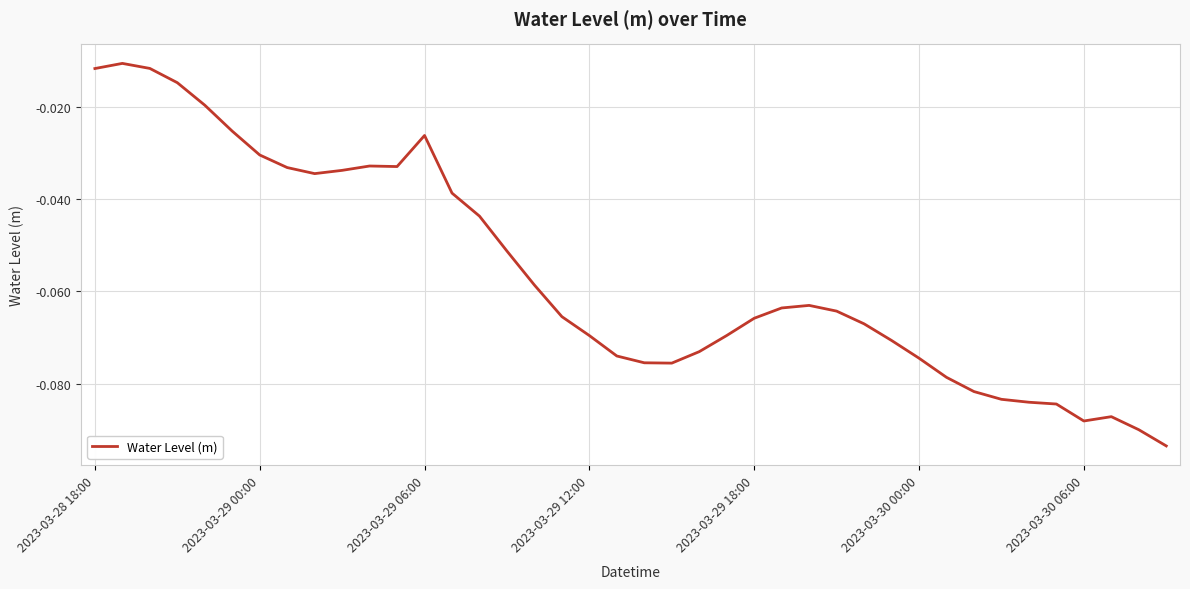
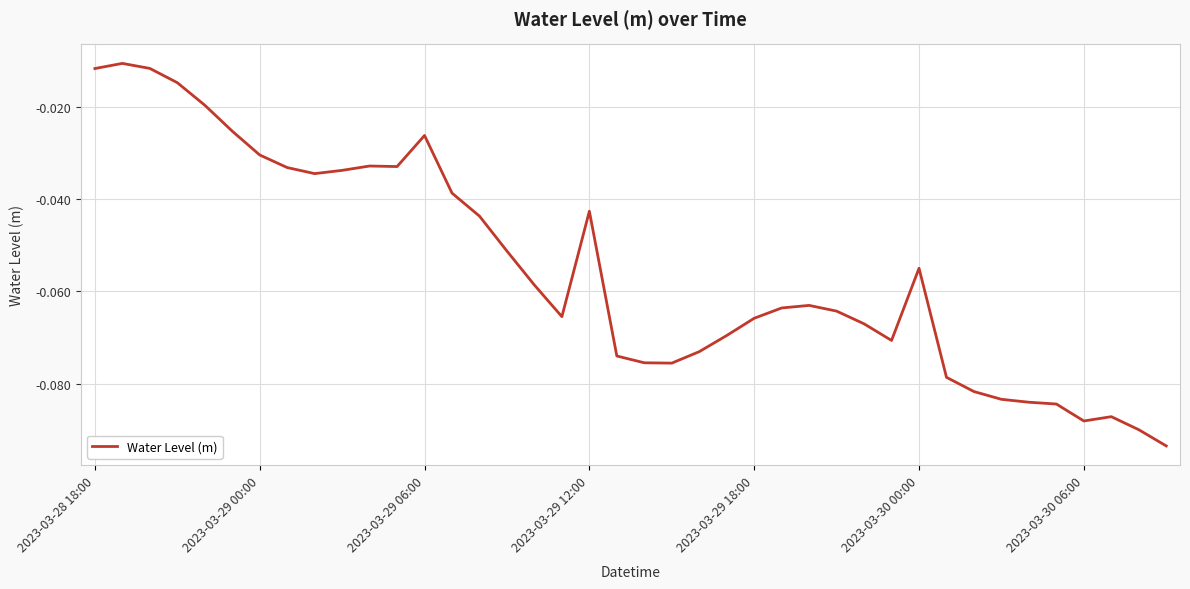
2023-03-29 12:00: -0.070 -> -0.043
2023-03-30 00:00: -0.074 -> -0.055
